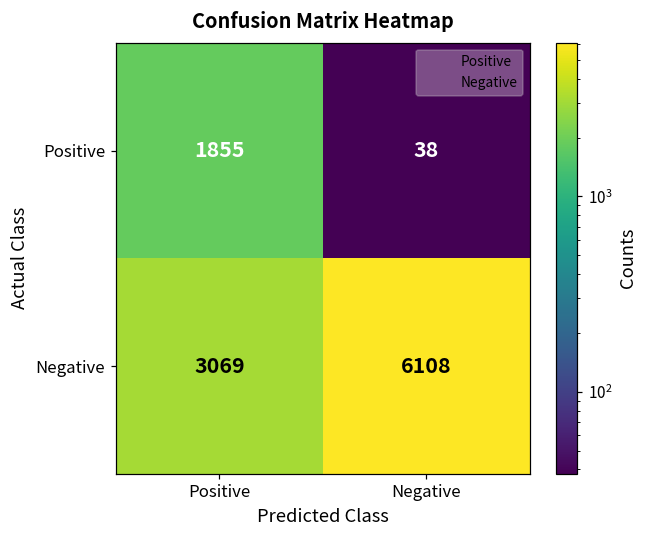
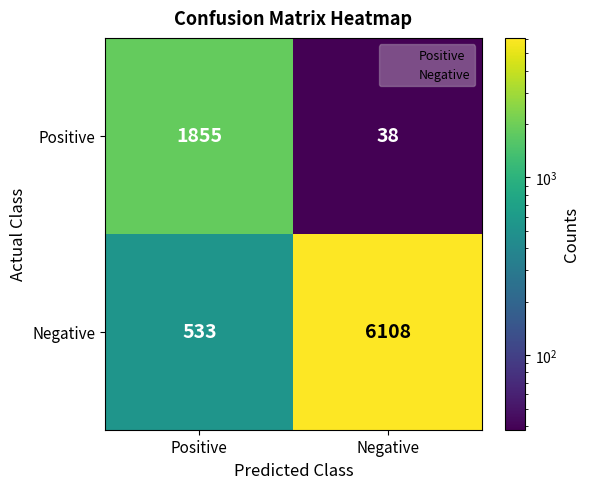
Negative, Positive: 3069 -> 533
